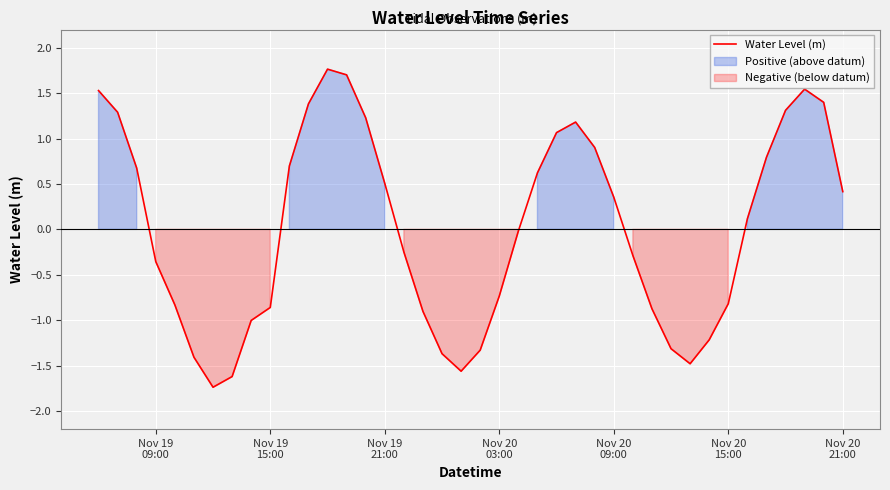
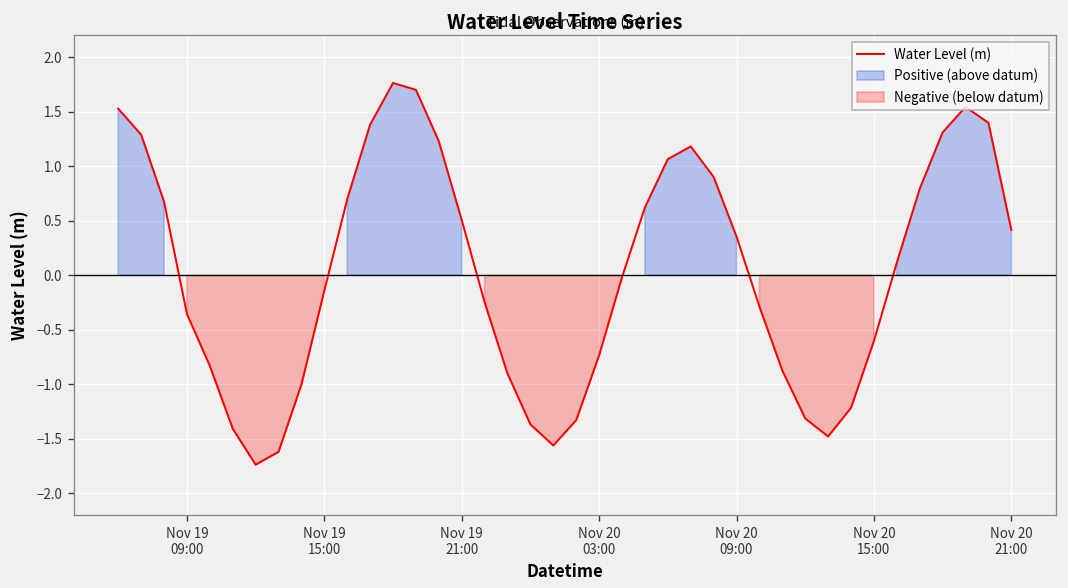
Nov 19 15:00: -0.9 -> -0.1
Nov 20 15:00: -0.8 -> -0.6
